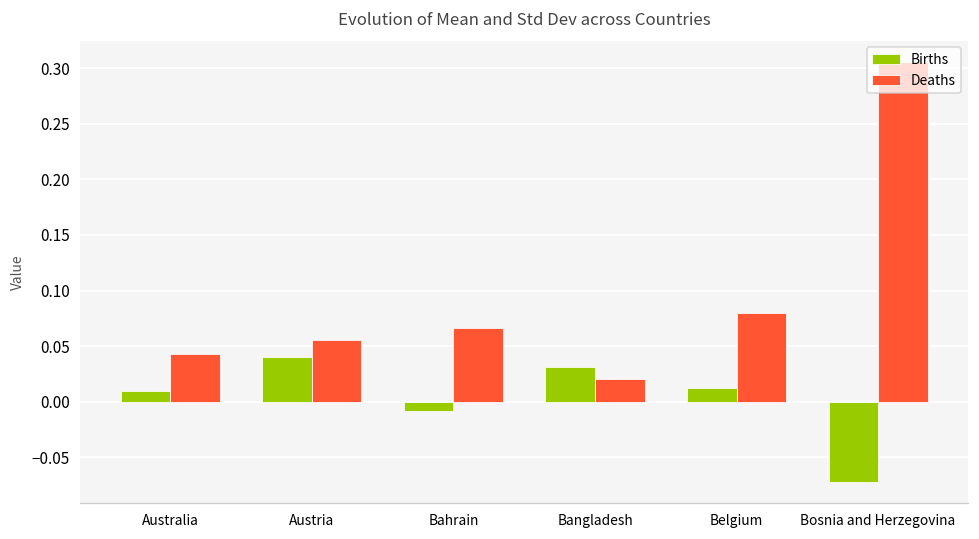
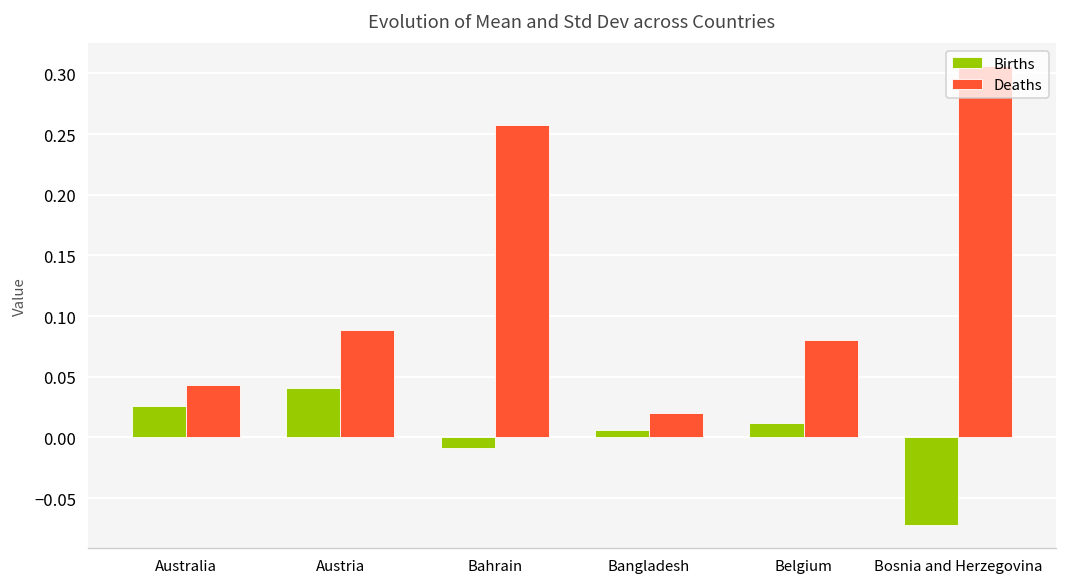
Births, Australia: 0.010 -> 0.026
Deaths, Austria: 0.056 -> 0.089
Deaths, Bahrain: 0.066 -> 0.257
Births, Bangladesh: 0.031 -> 0.006
